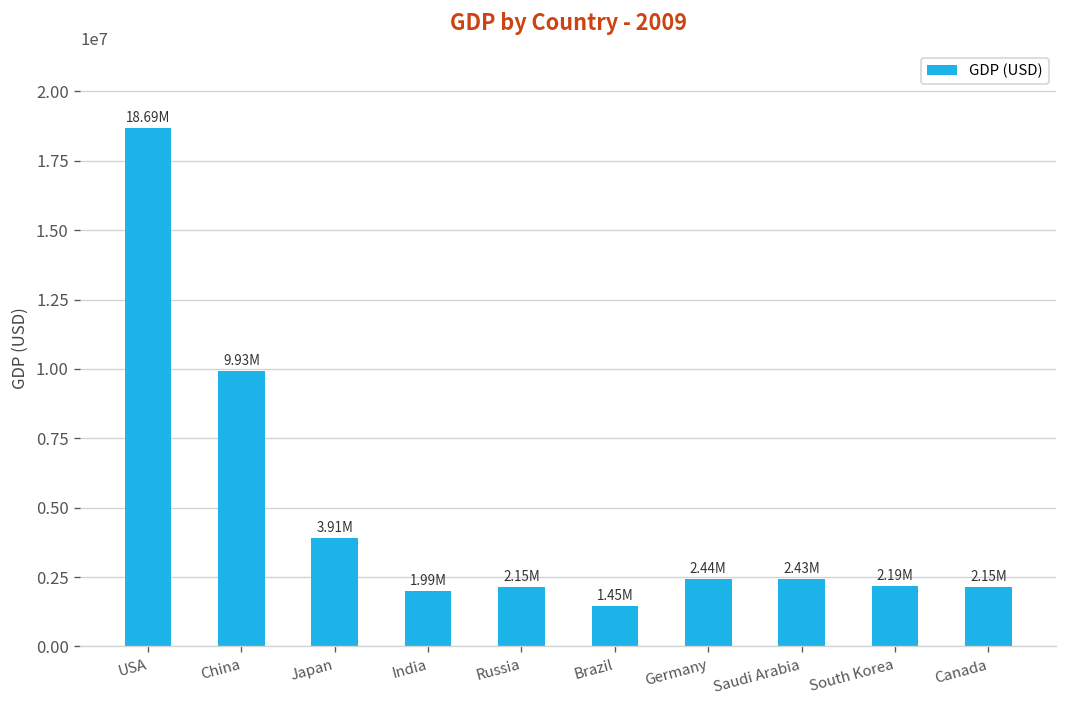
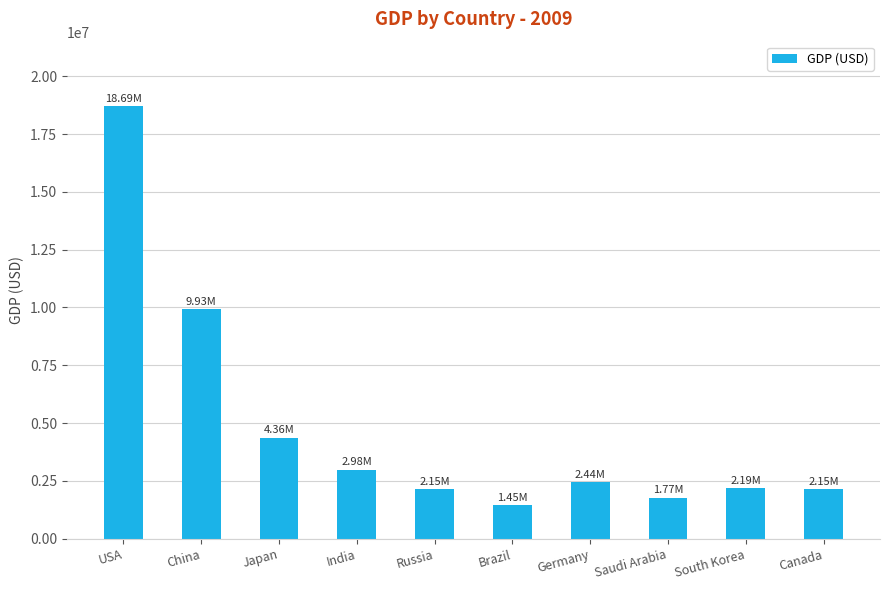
Japan: 3.91M -> 4.36M
India: 1.99M -> 2.98M
Saudi Arabia: 2.43M -> 1.77M
